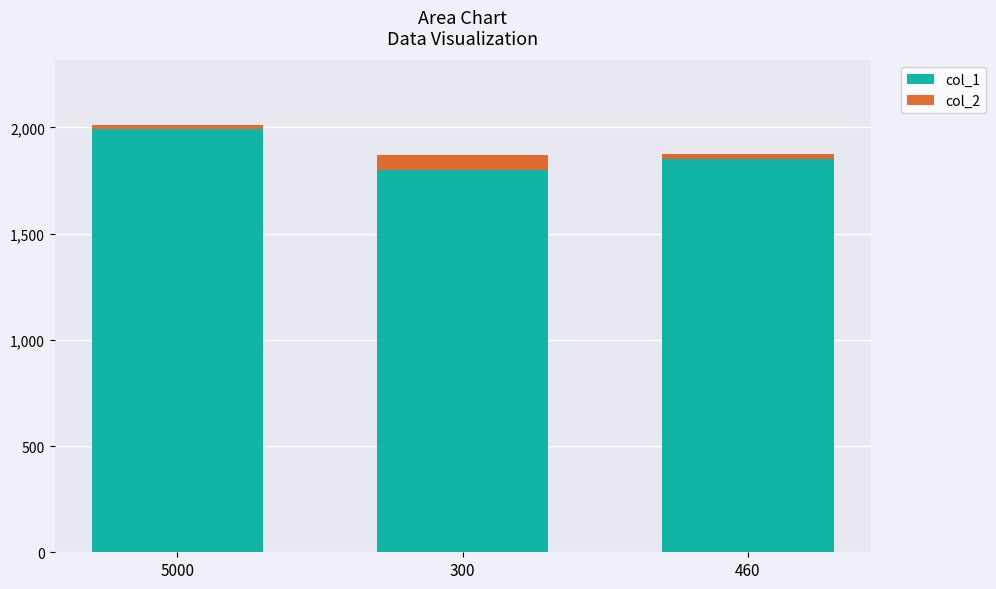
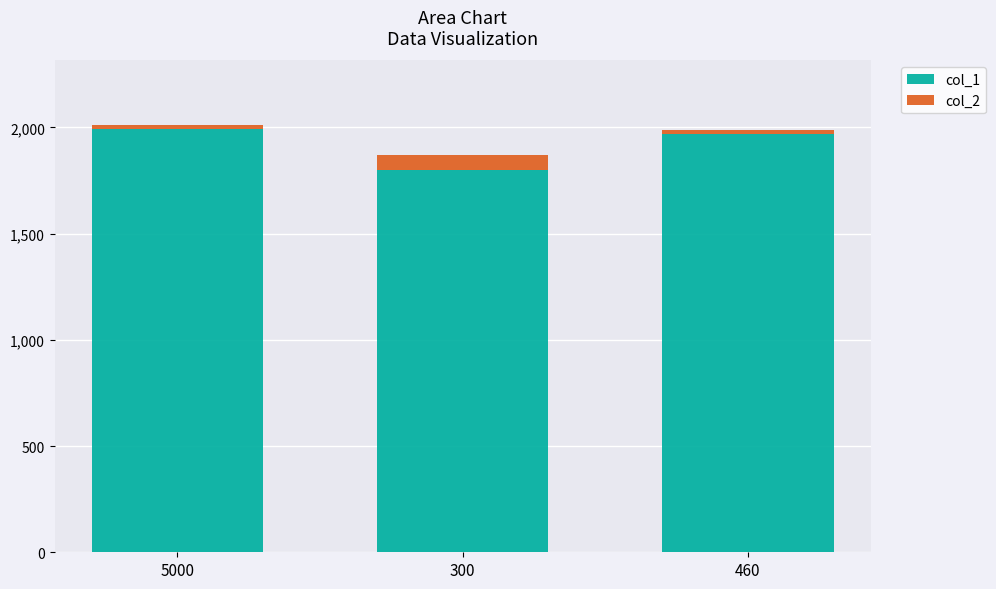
col_1, 460: 1,850 -> 1,970
